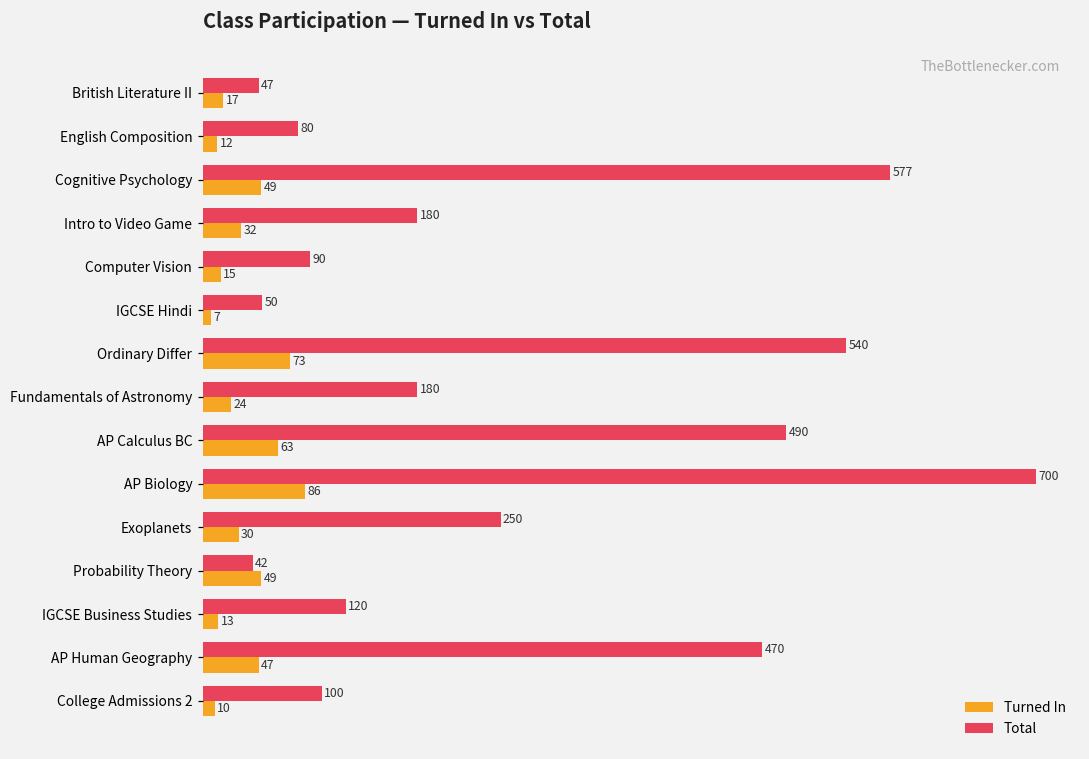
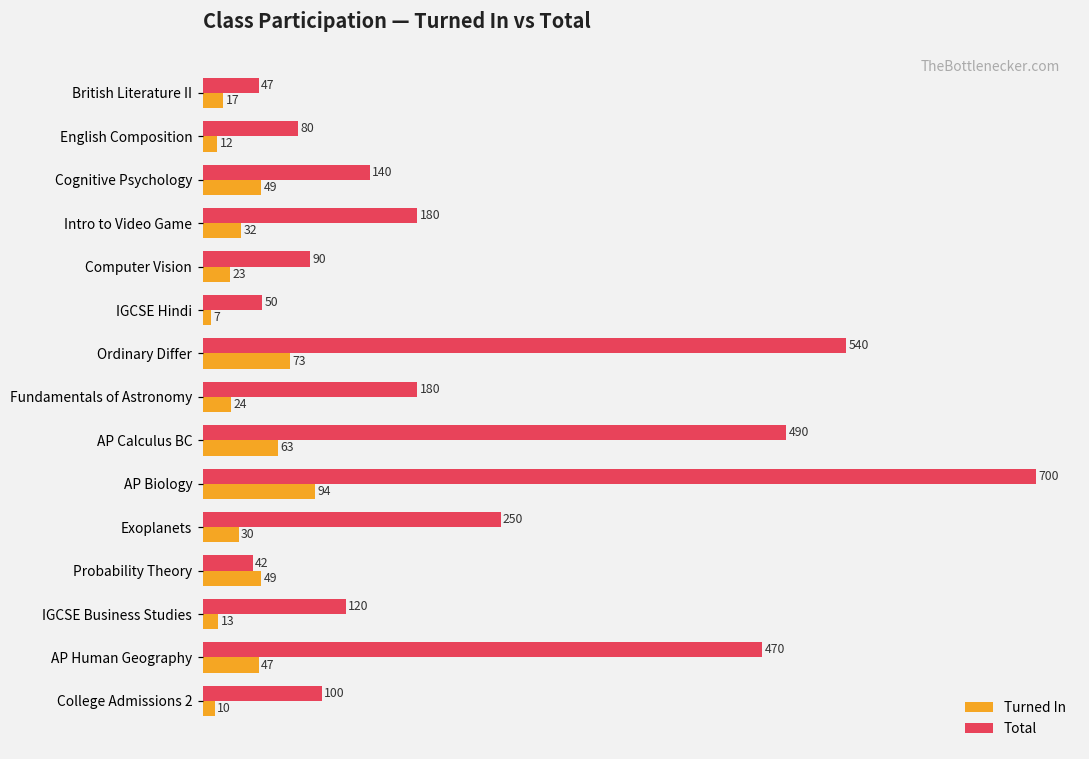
Total, Cognitive Psychology: 577 -> 140
Turned In, Computer Vision: 15 -> 23
Turned In, AP Biology: 86 -> 94
